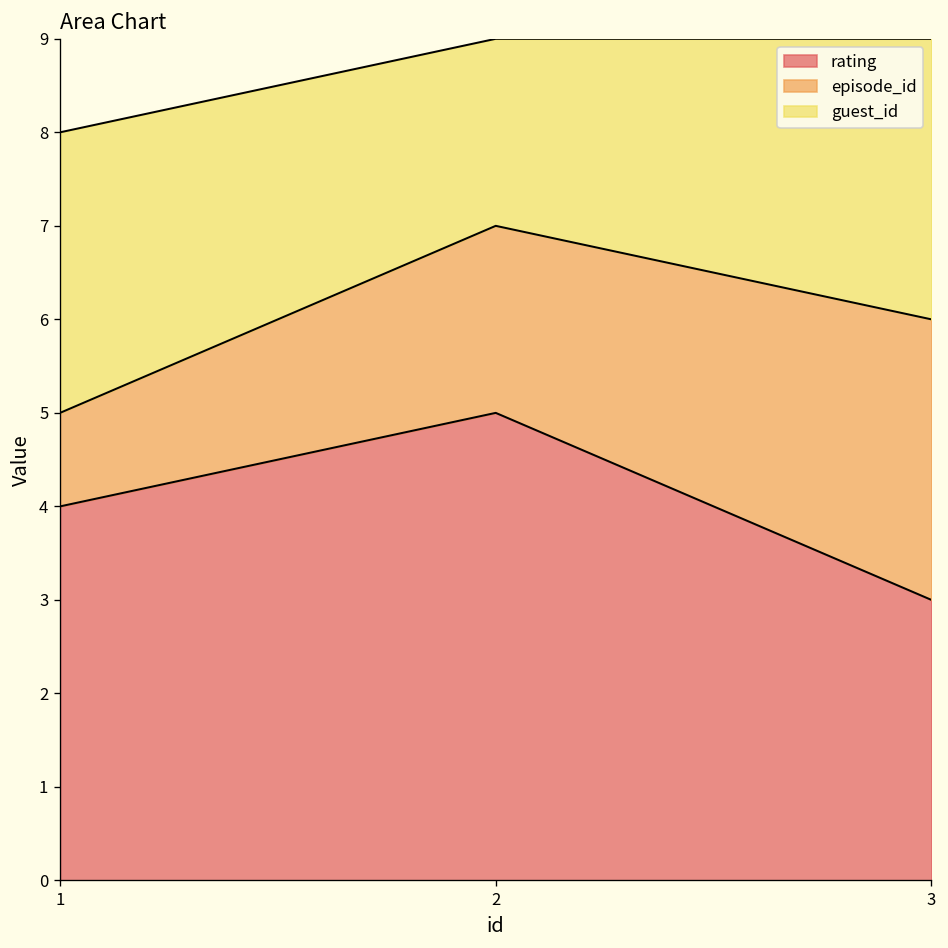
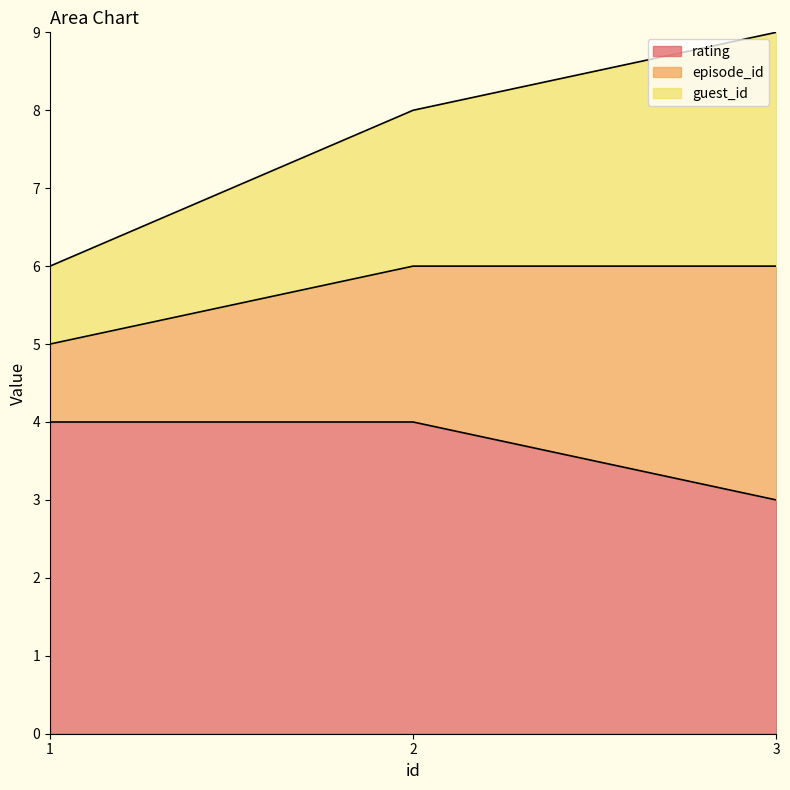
guest_id, 1: 3 -> 1
rating, 2: 5 -> 4
